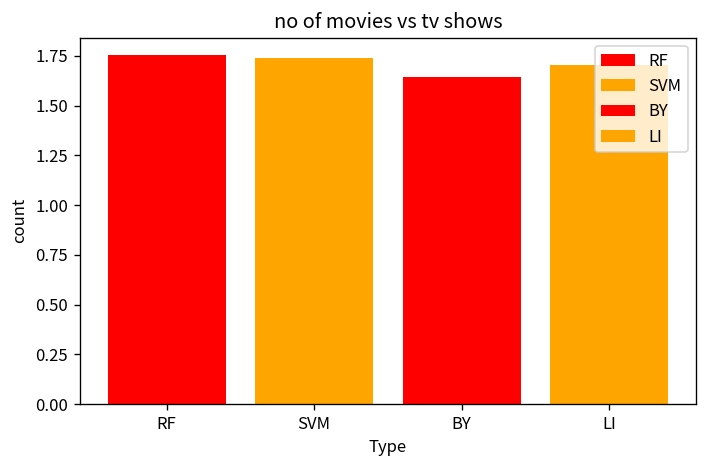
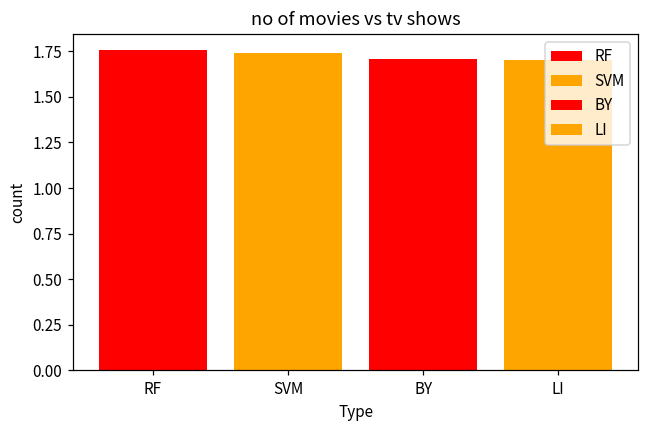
BY: 1.64 -> 1.71
